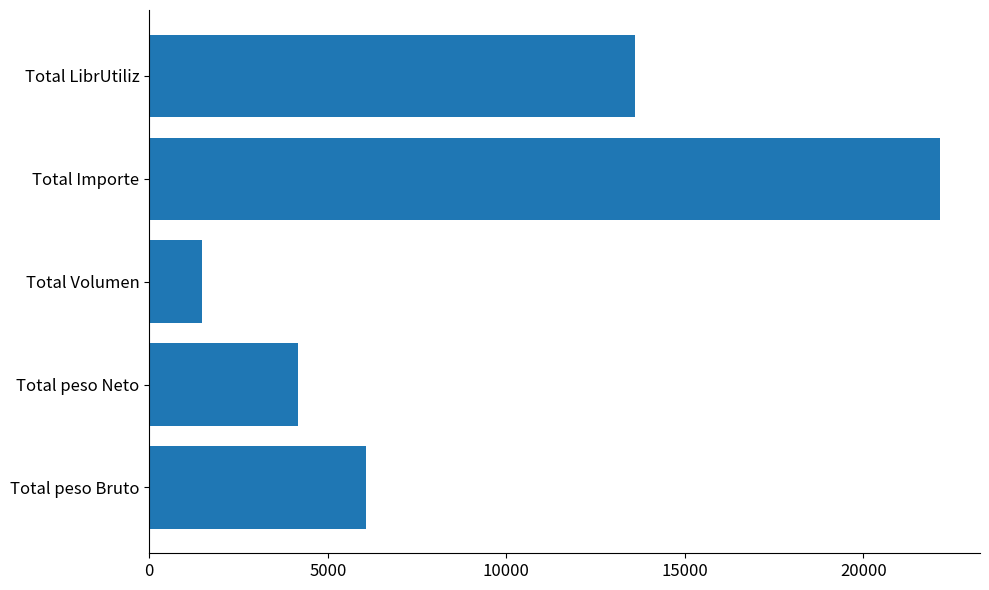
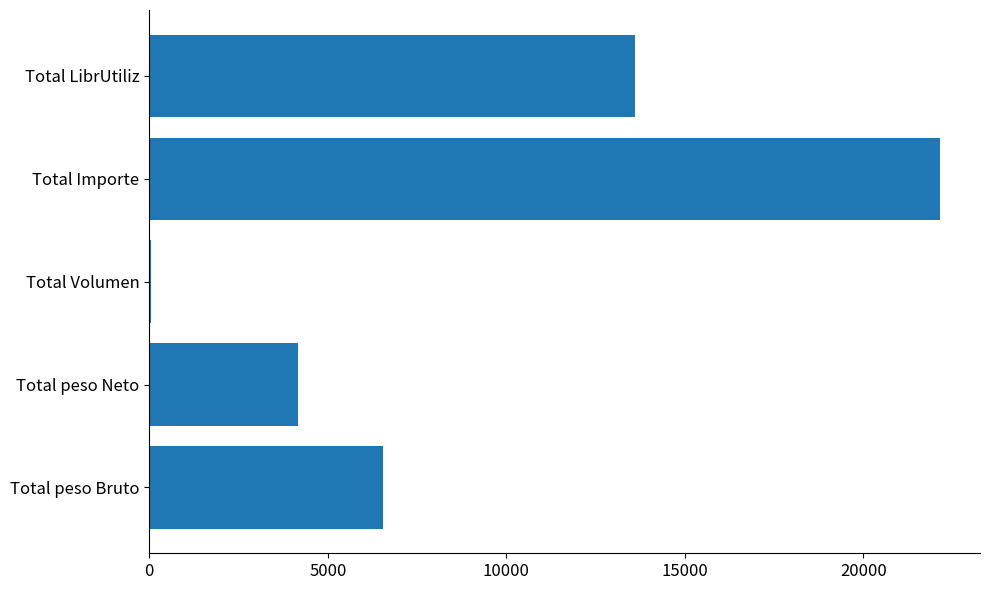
Total Volumen: 1500 -> 100
Total peso Bruto: 6100 -> 6600
